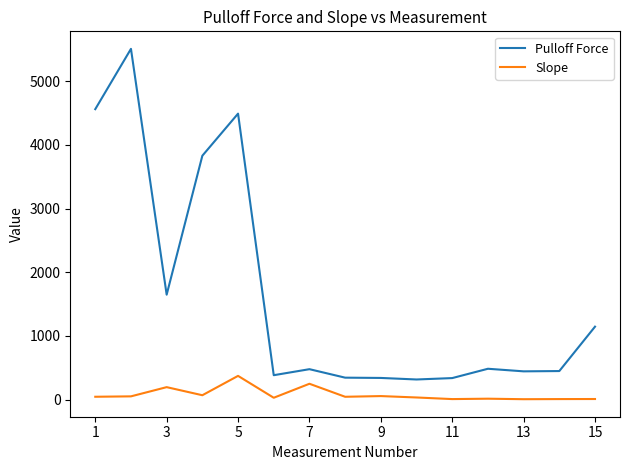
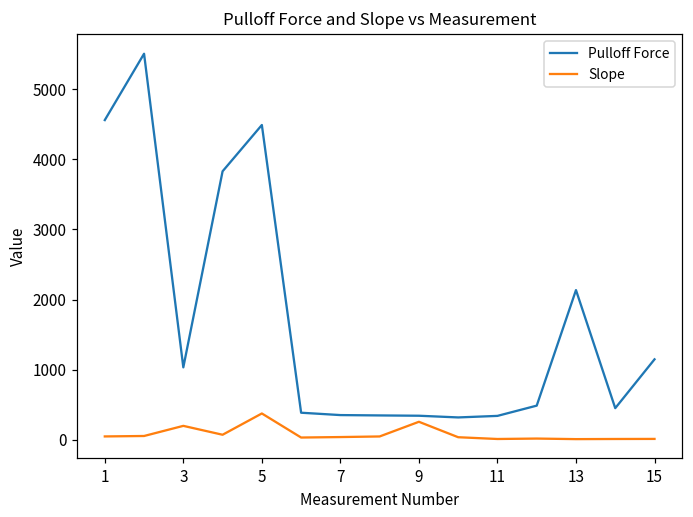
Pulloff Force, 3: 1600 -> 1000
Pulloff Force, 7: 500 -> 400
Slope, 7: 200 -> 0
Slope, 9: 100 -> 300
Pulloff Force, 13: 400 -> 2100
